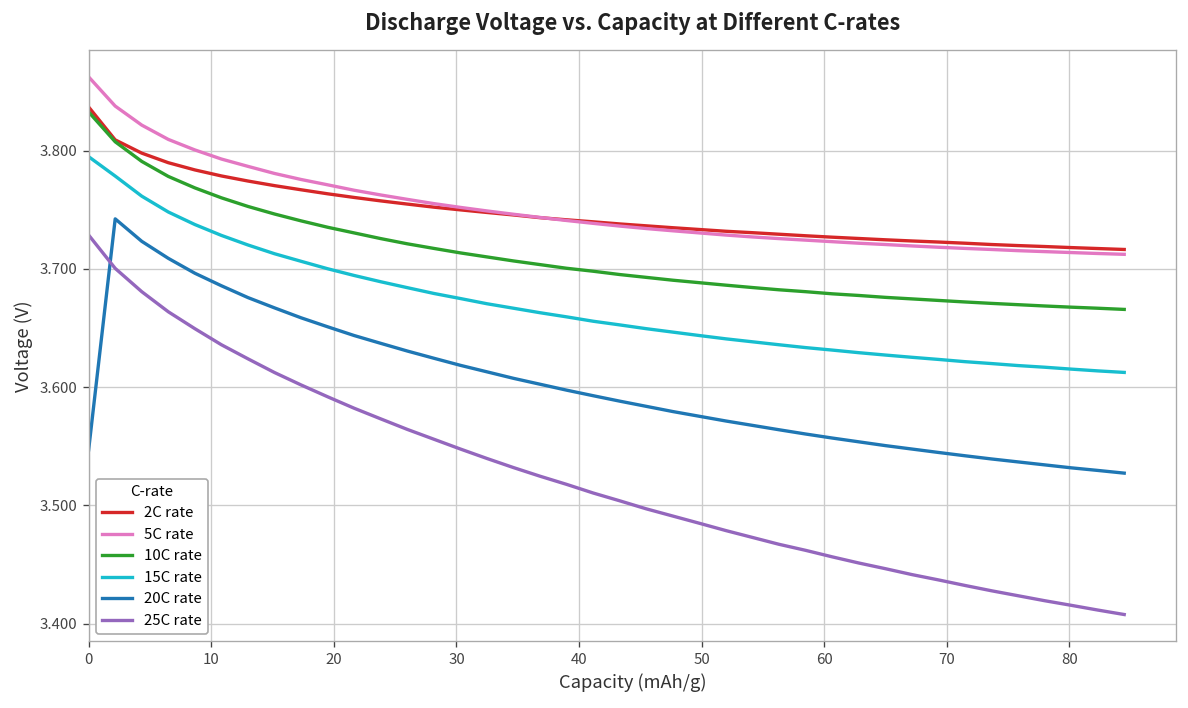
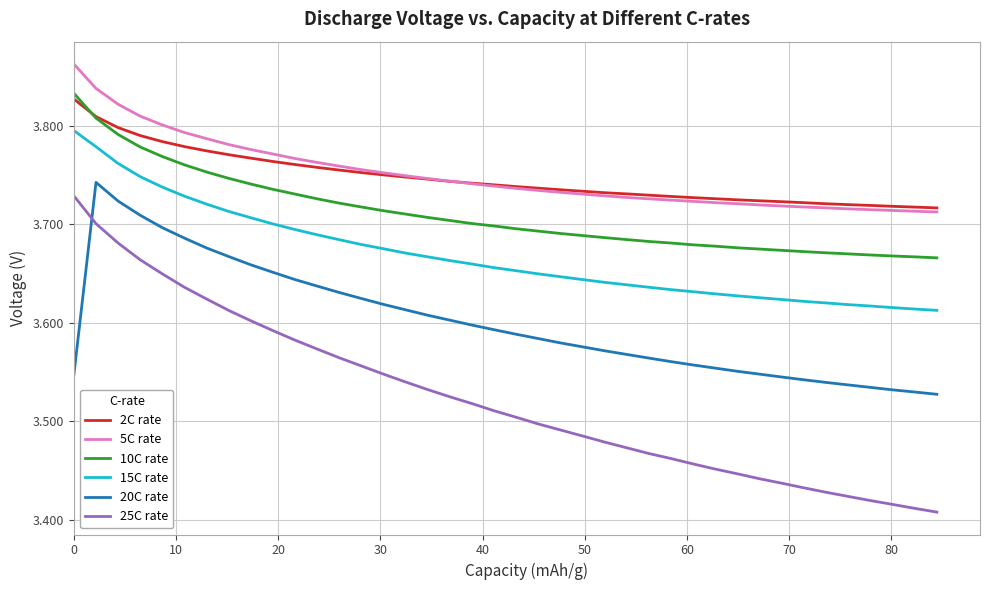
2C rate, 0: 3.84 -> 3.83
